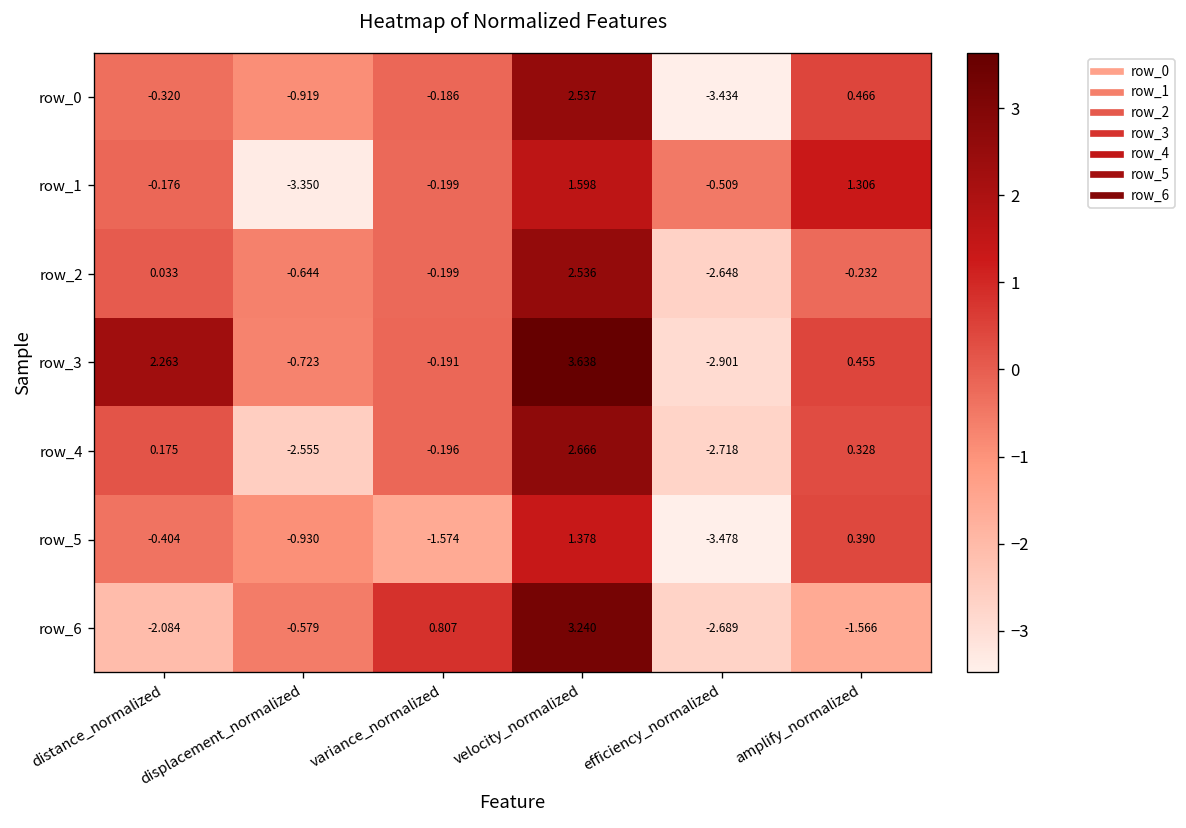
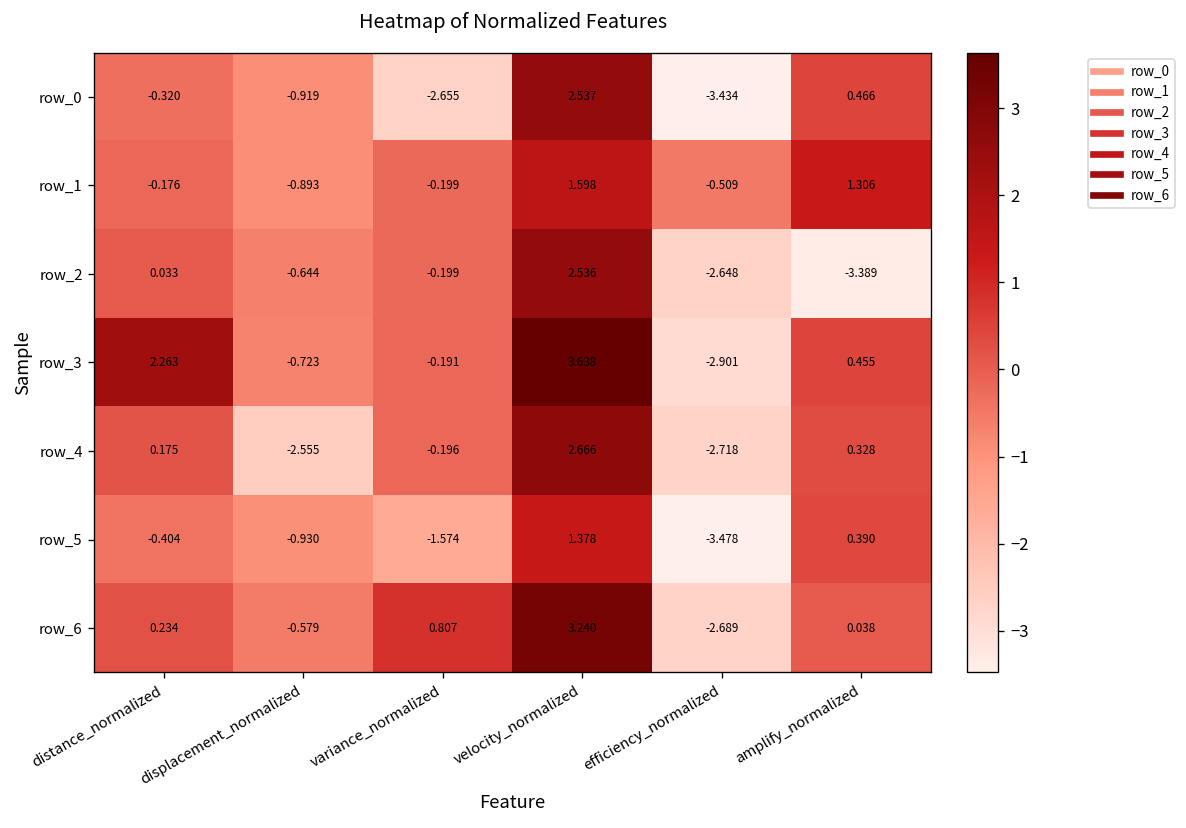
row_0, variance_normalized: -0.186 -> -2.655
row_1, displacement_normalized: -3.350 -> -0.893
row_2, amplify_normalized: -0.232 -> -3.389
row_6, distance_normalized: -2.084 -> 0.234
row_6, amplify_normalized: -1.566 -> 0.038
